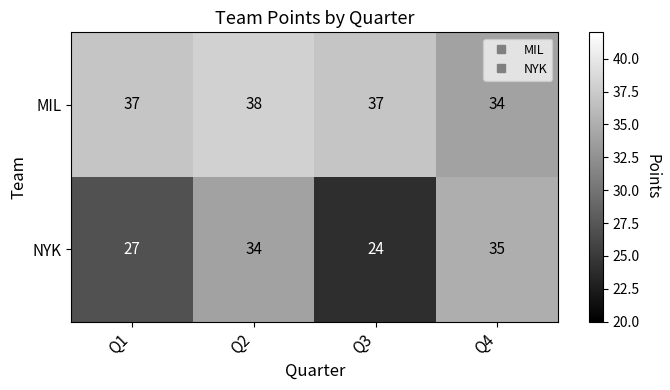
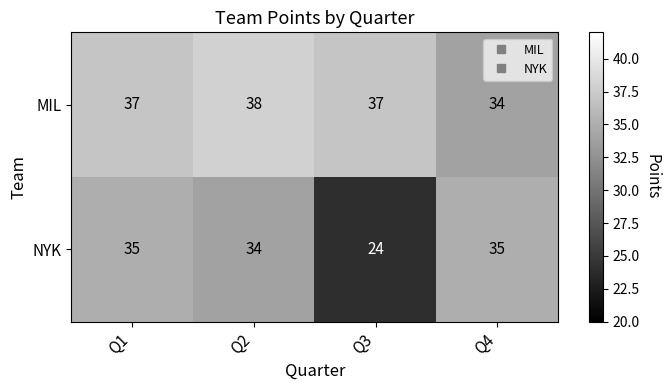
NYK, Q1: 27 -> 35
